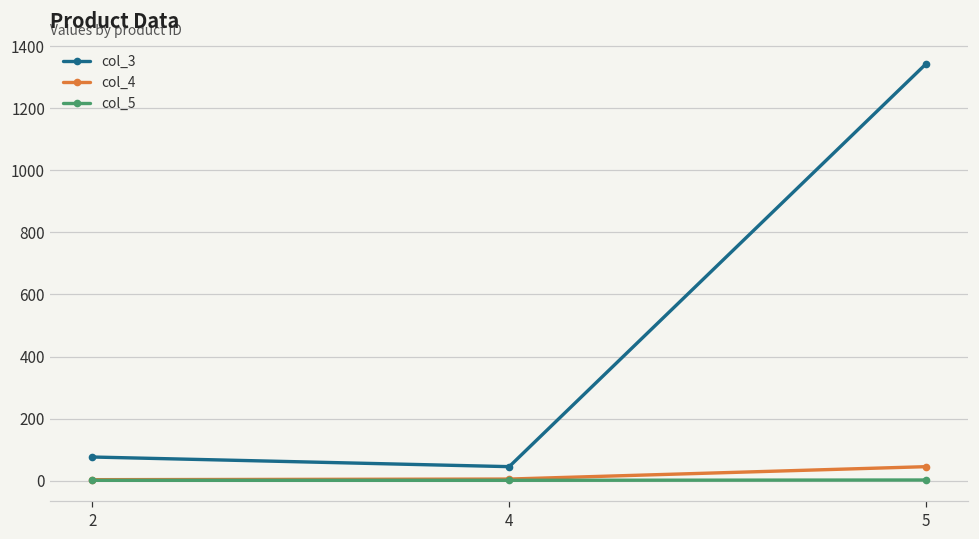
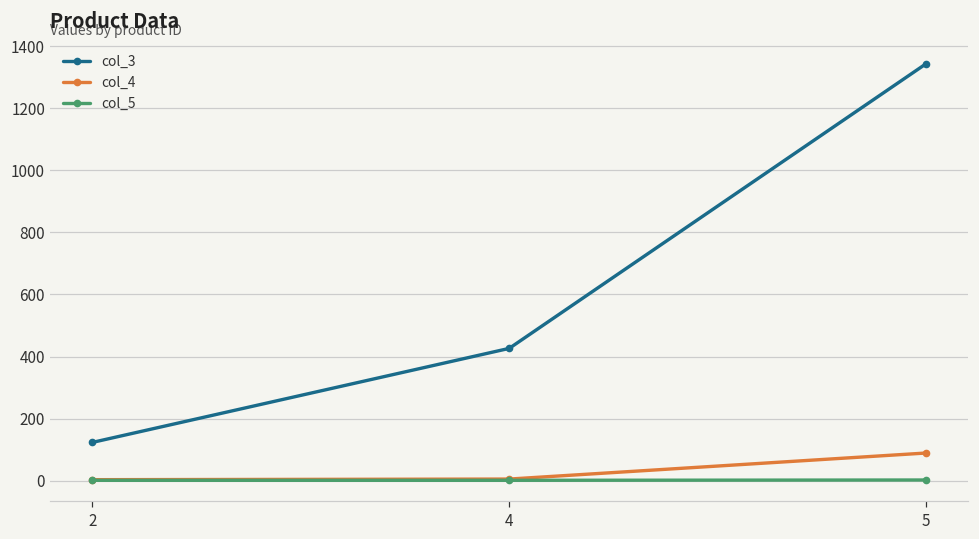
col_3, 2: 80 -> 120
col_3, 4: 50 -> 430
col_4, 5: 50 -> 90
